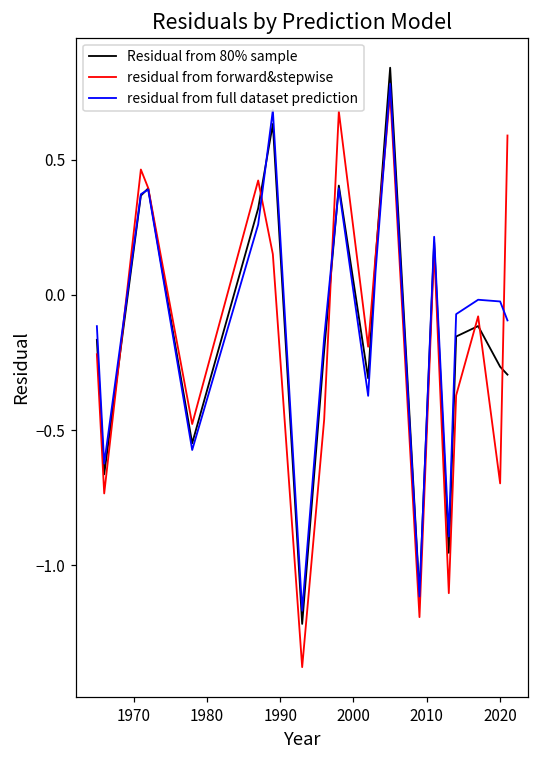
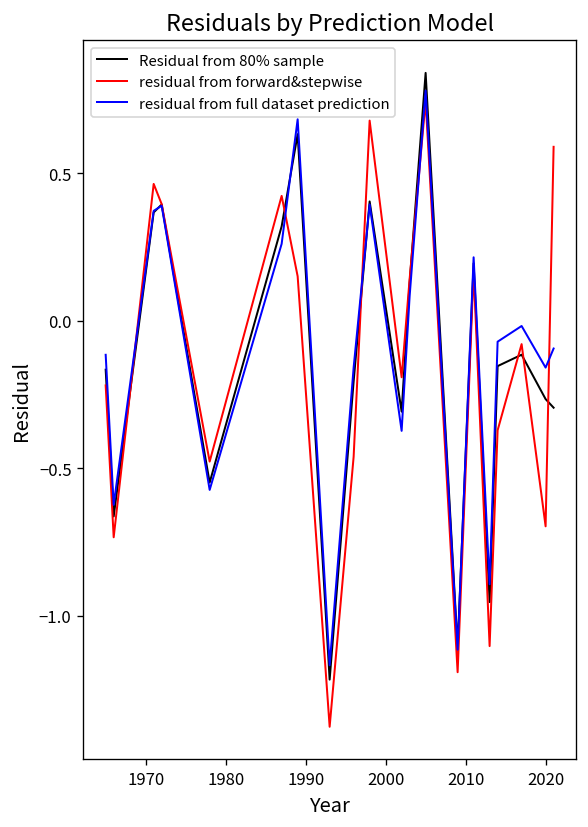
residual from full dataset prediction, 2020: -0.02 -> -0.16
